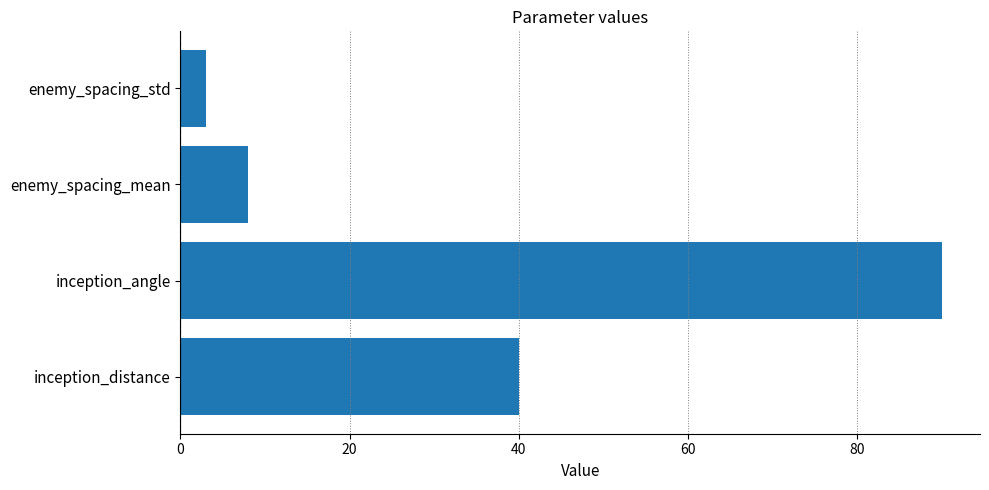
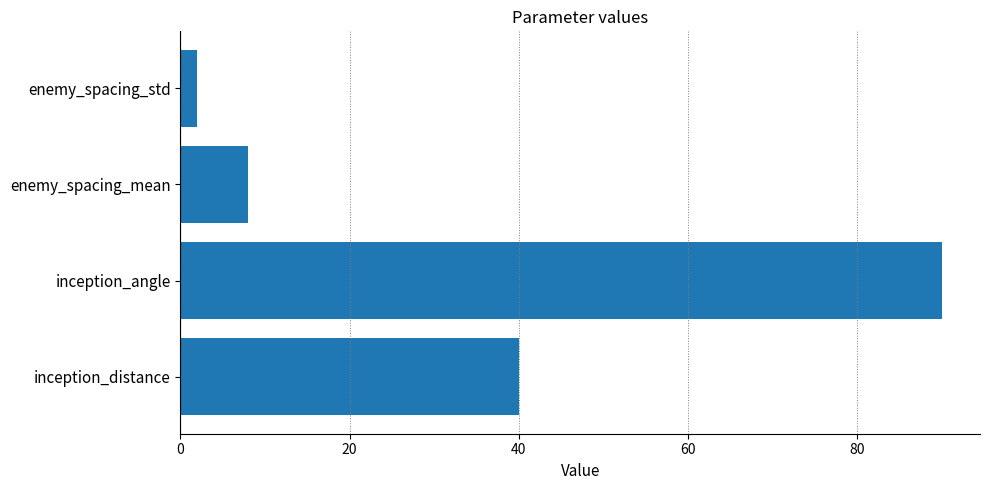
enemy_spacing_std: 3 -> 2
